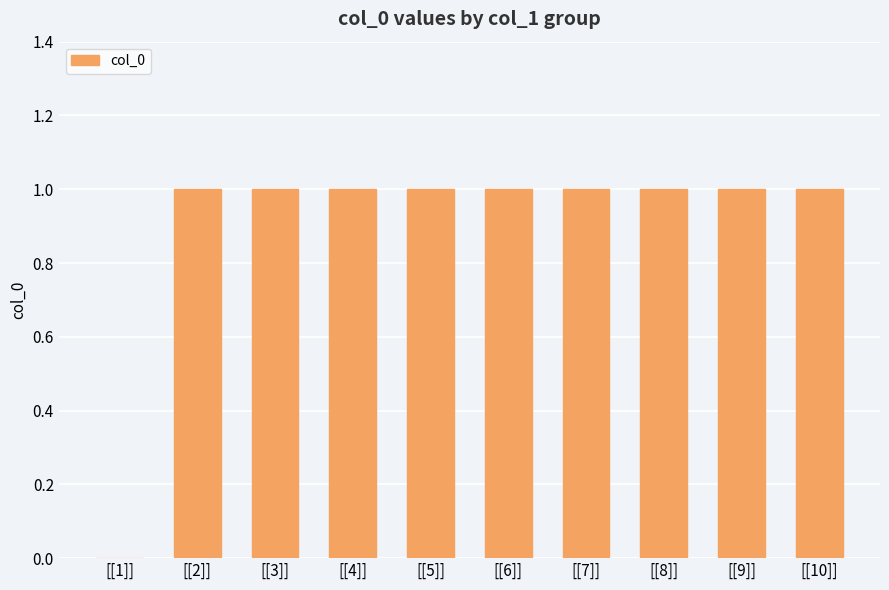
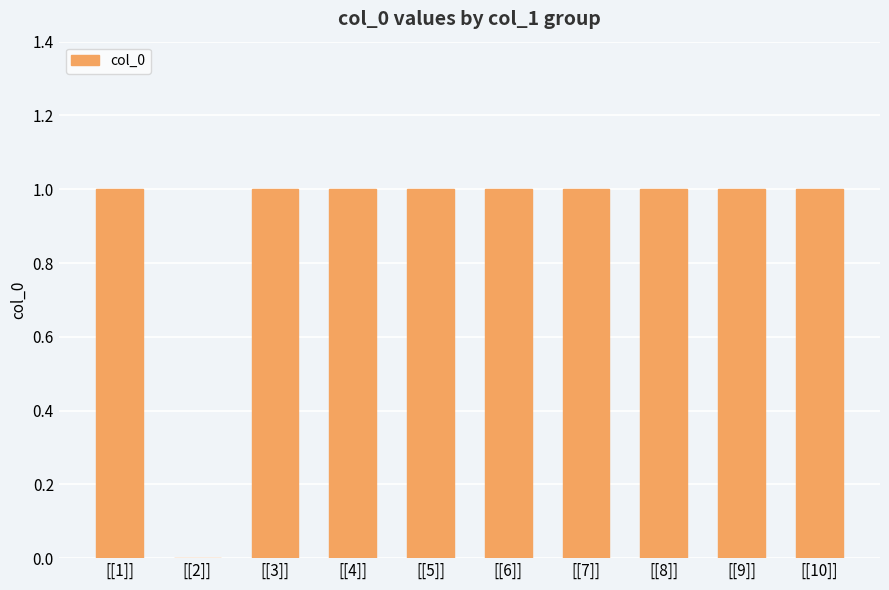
[[1]]: 0 -> 1
[[2]]: 1 -> 0
